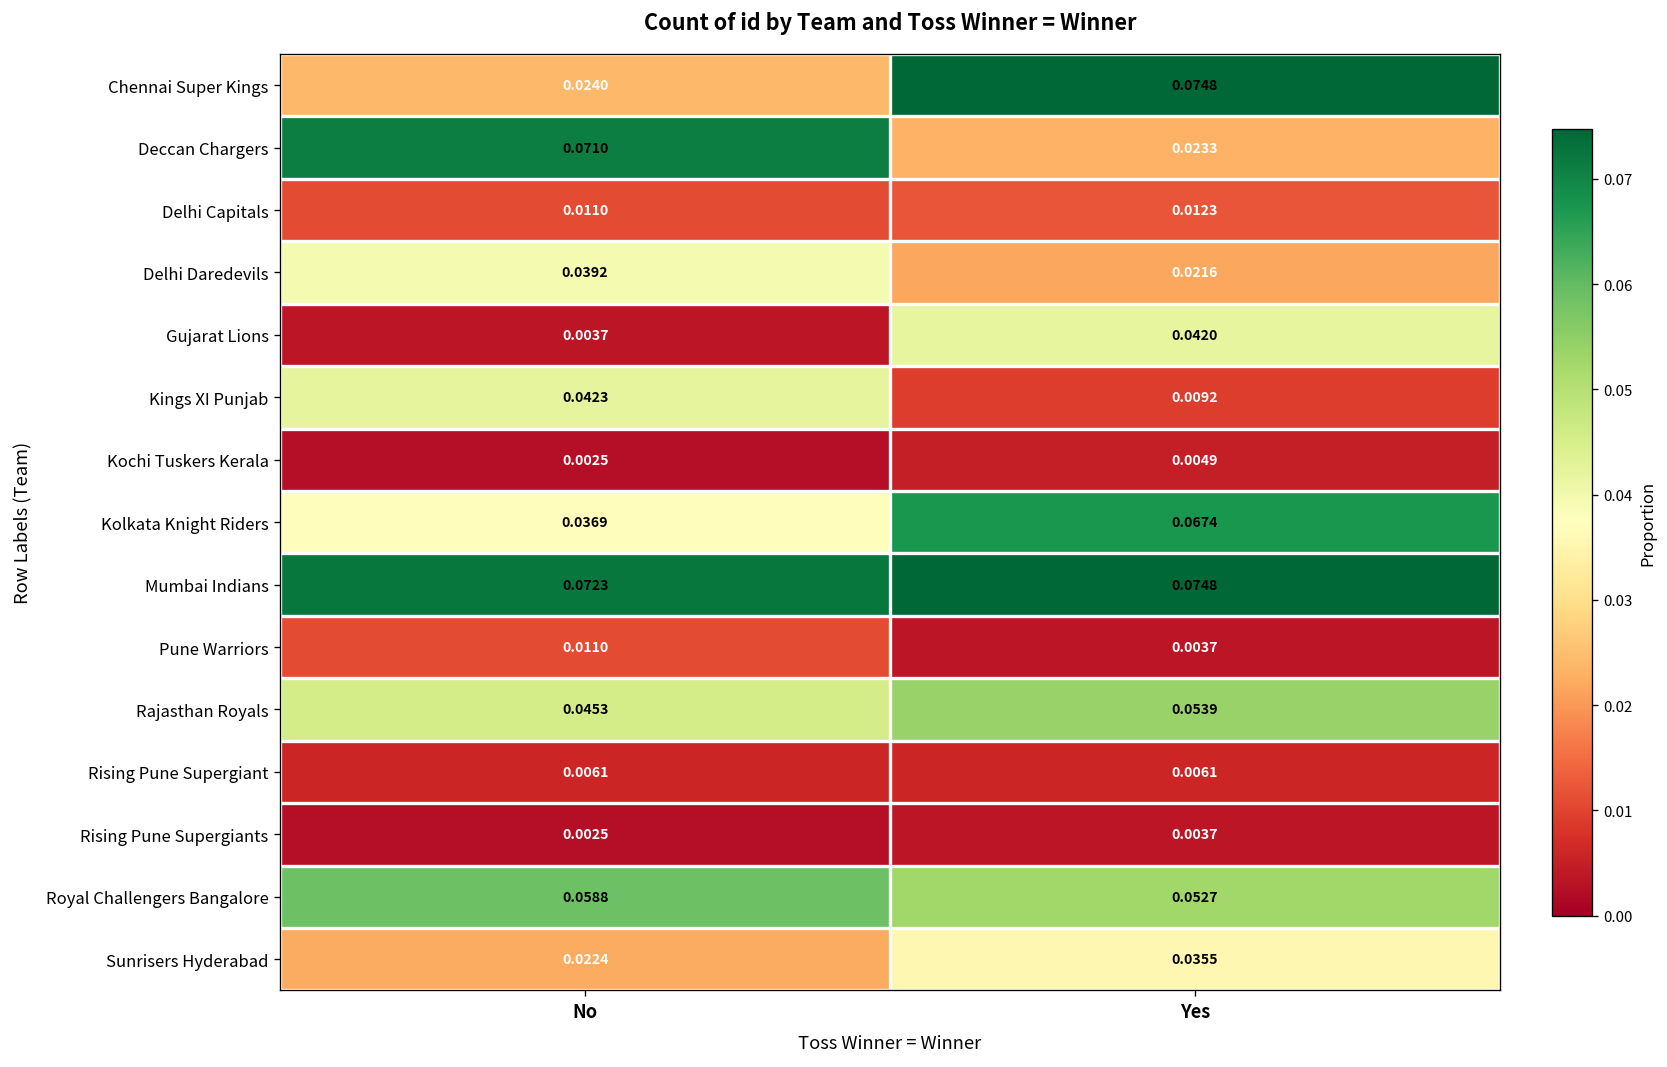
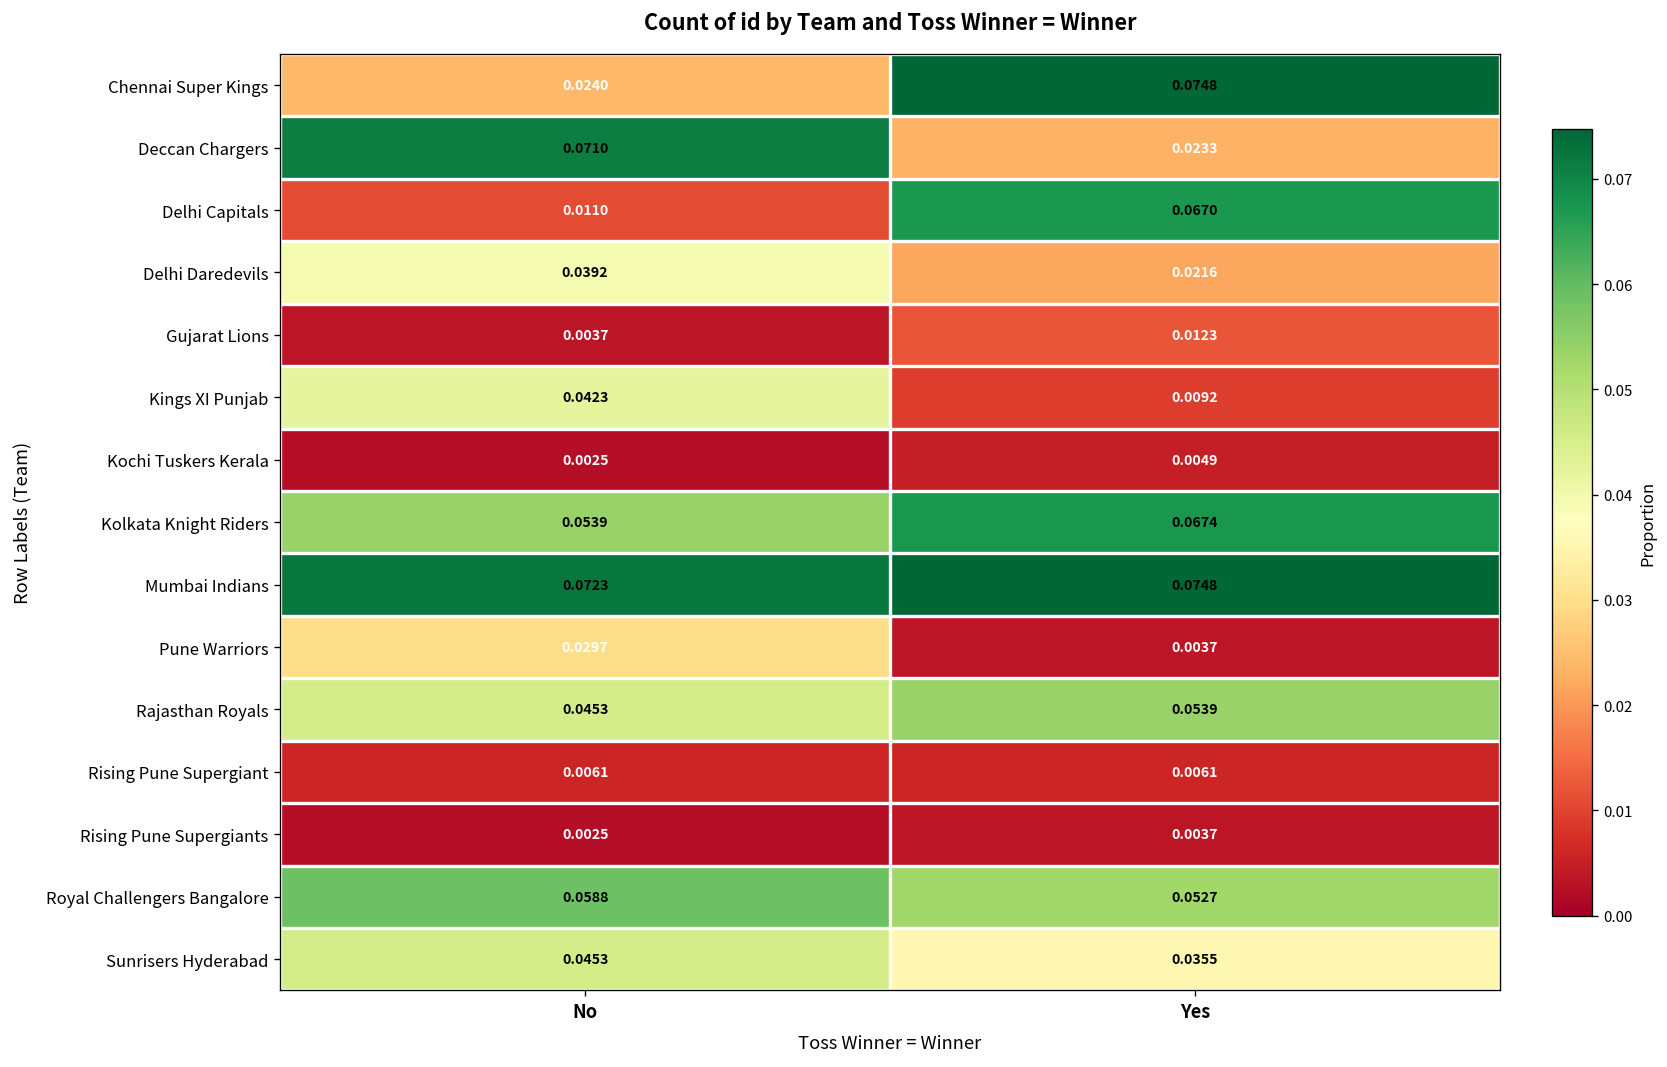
Delhi Capitals, Yes: 0.0123 -> 0.0670
Gujarat Lions, Yes: 0.0420 -> 0.0123
Kolkata Knight Riders, No: 0.0369 -> 0.0539
Pune Warriors, No: 0.0110 -> 0.0297
Sunrisers Hyderabad, No: 0.0224 -> 0.0453
